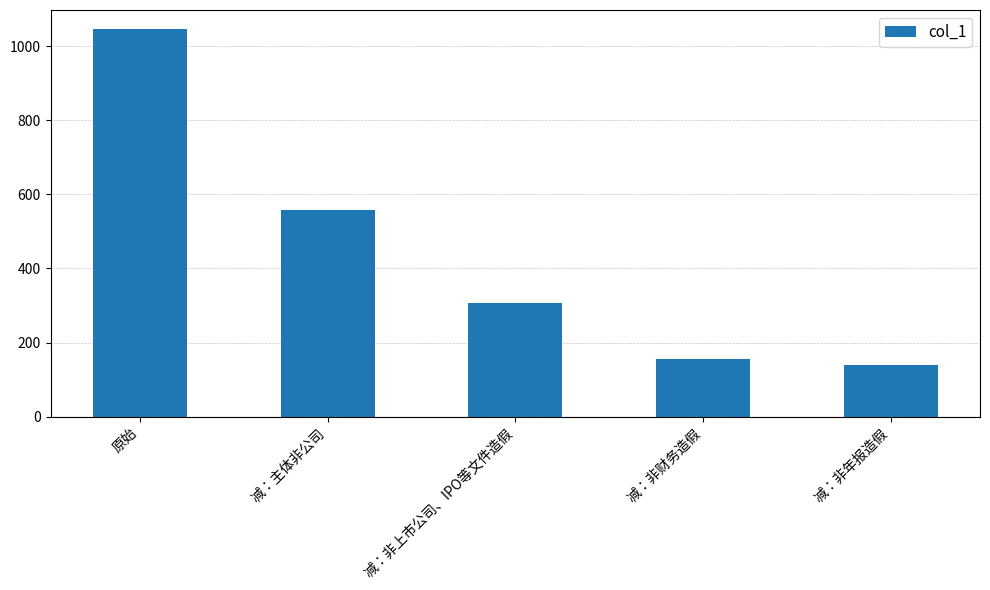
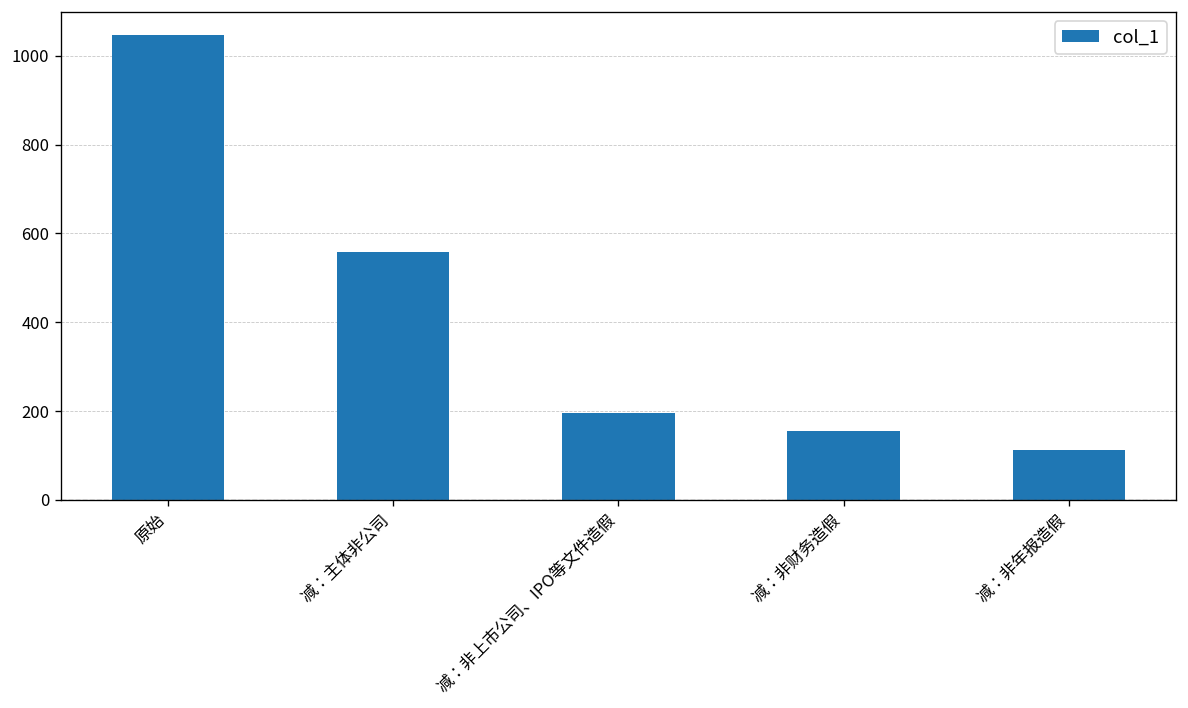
减：非上市公司、IPO等文件造假: 310 -> 200
减：非年报造假: 140 -> 110
